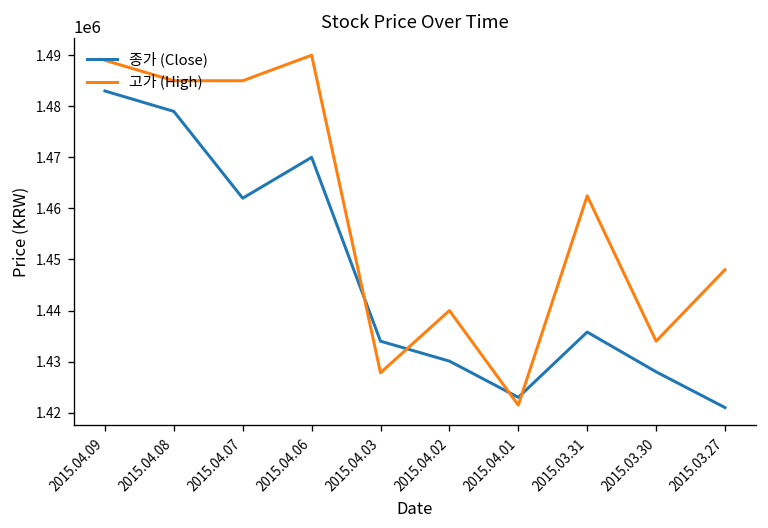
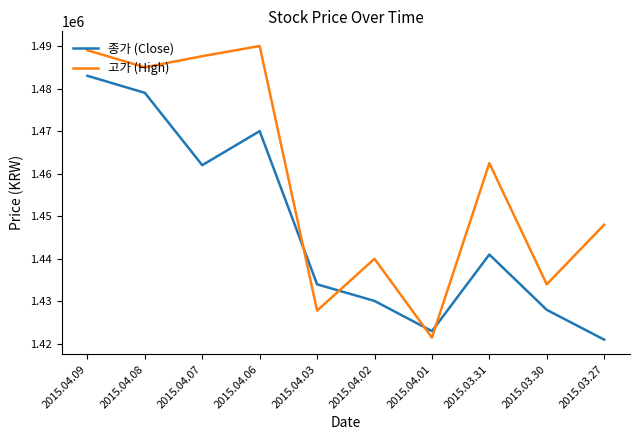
고가 (High), 2015.04.07: 1485000 -> 1488000
종가 (Close), 2015.03.31: 1436000 -> 1441000
